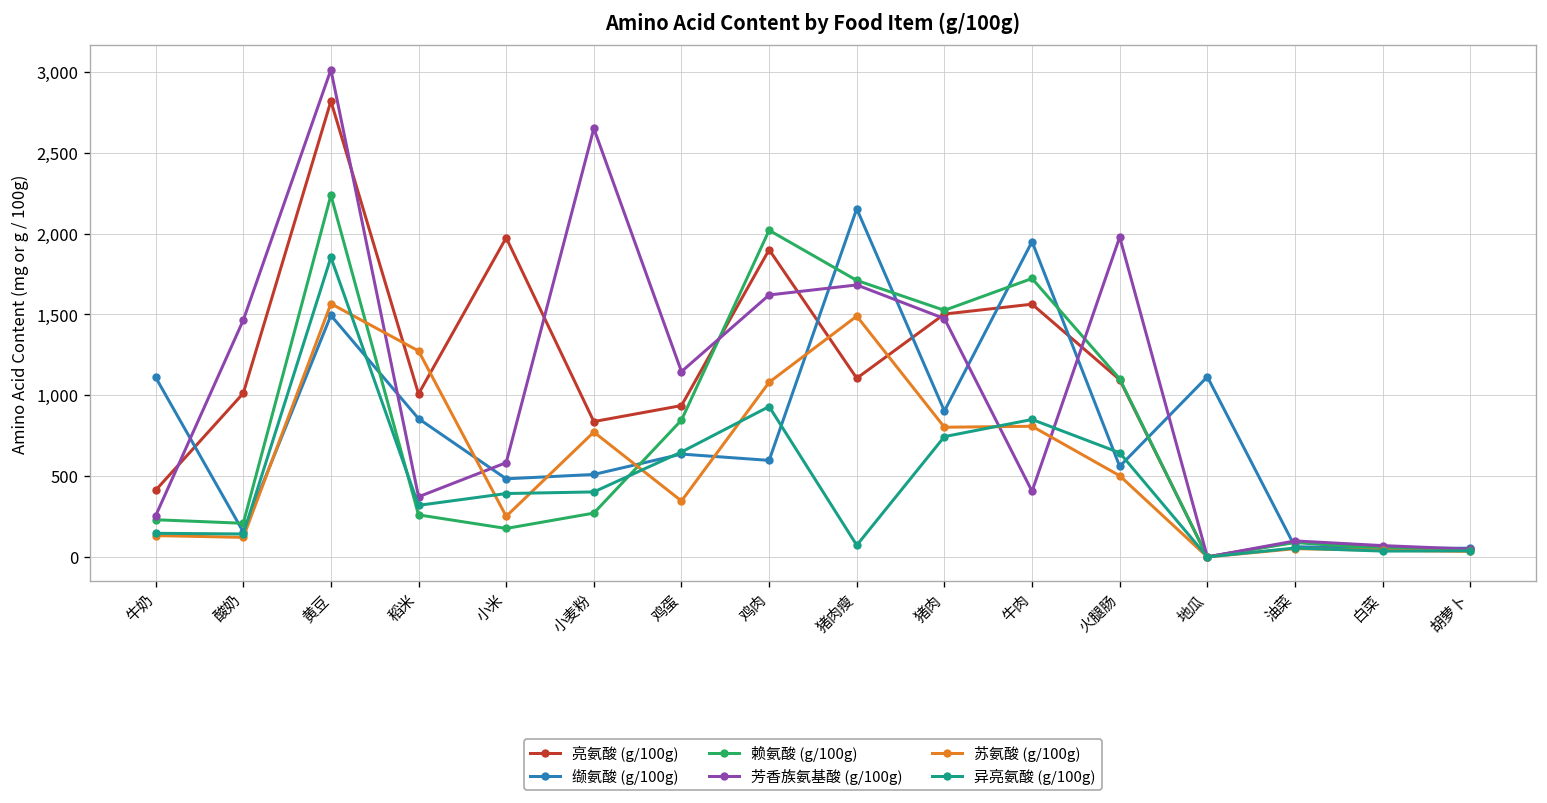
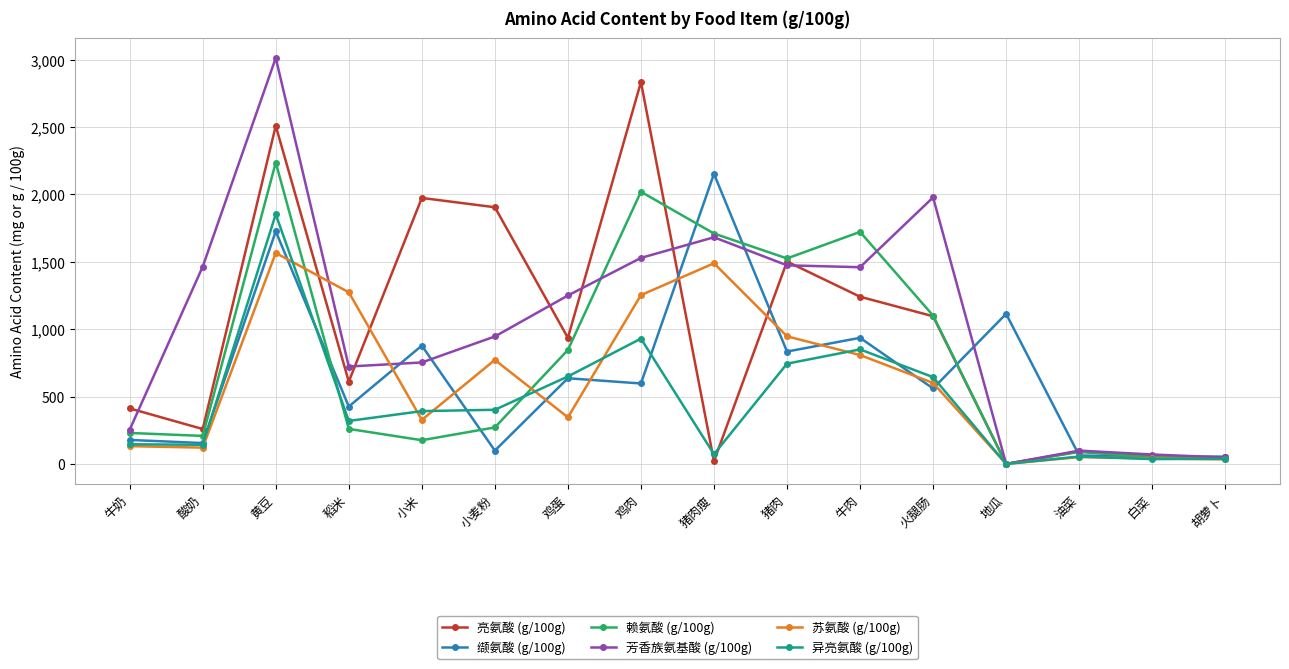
缬氨酸 (g/100g), 牛奶: 1,110 -> 180
亮氨酸 (g/100g), 酸奶: 1,010 -> 260
亮氨酸 (g/100g), 黄豆: 2,820 -> 2,510
缬氨酸 (g/100g), 黄豆: 1,490 -> 1,730
亮氨酸 (g/100g), 稻米: 1,010 -> 610
缬氨酸 (g/100g), 稻米: 860 -> 430
芳香族氨基酸 (g/100g), 稻米: 370 -> 720
缬氨酸 (g/100g), 小米: 480 -> 880
芳香族氨基酸 (g/100g), 小米: 580 -> 750
苏氨酸 (g/100g), 小米: 250 -> 330
亮氨酸 (g/100g), 小麦粉: 840 -> 1,910
缬氨酸 (g/100g), 小麦粉: 510 -> 100
芳香族氨基酸 (g/100g), 小麦粉: 2,650 -> 950
芳香族氨基酸 (g/100g), 鸡蛋: 1,150 -> 1,250
亮氨酸 (g/100g), 鸡肉: 1,900 -> 2,830
芳香族氨基酸 (g/100g), 鸡肉: 1,620 -> 1,530
苏氨酸 (g/100g), 鸡肉: 1,080 -> 1,250
亮氨酸 (g/100g), 猪肉瘦: 1,100 -> 20
缬氨酸 (g/100g), 猪肉: 900 -> 830
苏氨酸 (g/100g), 猪肉: 800 -> 950
亮氨酸 (g/100g), 牛肉: 1,560 -> 1,240
缬氨酸 (g/100g), 牛肉: 1,950 -> 940
芳香族氨基酸 (g/100g), 牛肉: 410 -> 1,460
苏氨酸 (g/100g), 火腿肠: 500 -> 600
